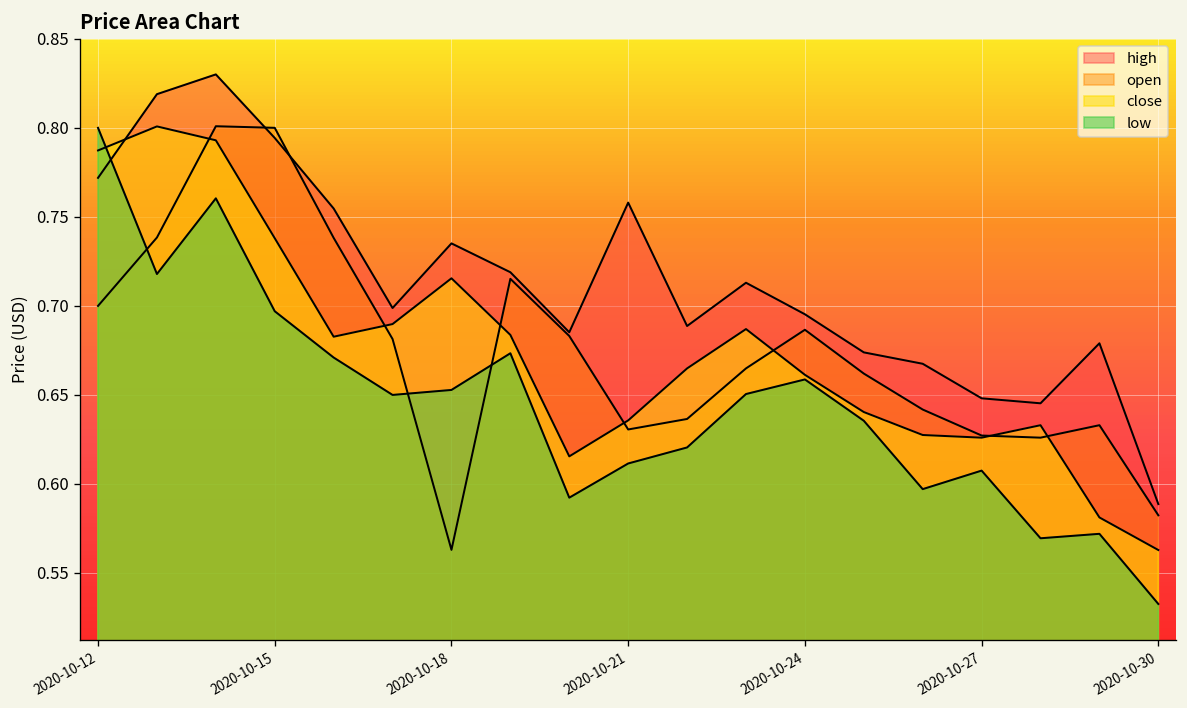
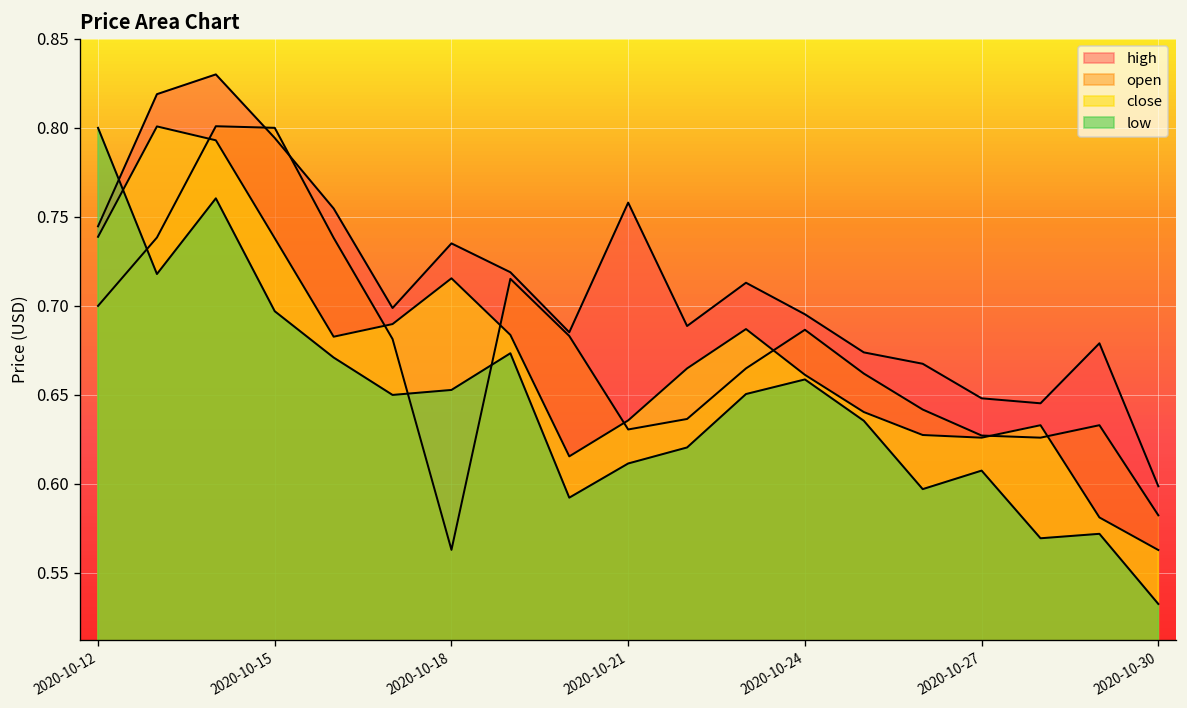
high, 2020-10-12: 0.772 -> 0.745
close, 2020-10-12: 0.787 -> 0.739
high, 2020-10-30: 0.589 -> 0.599
